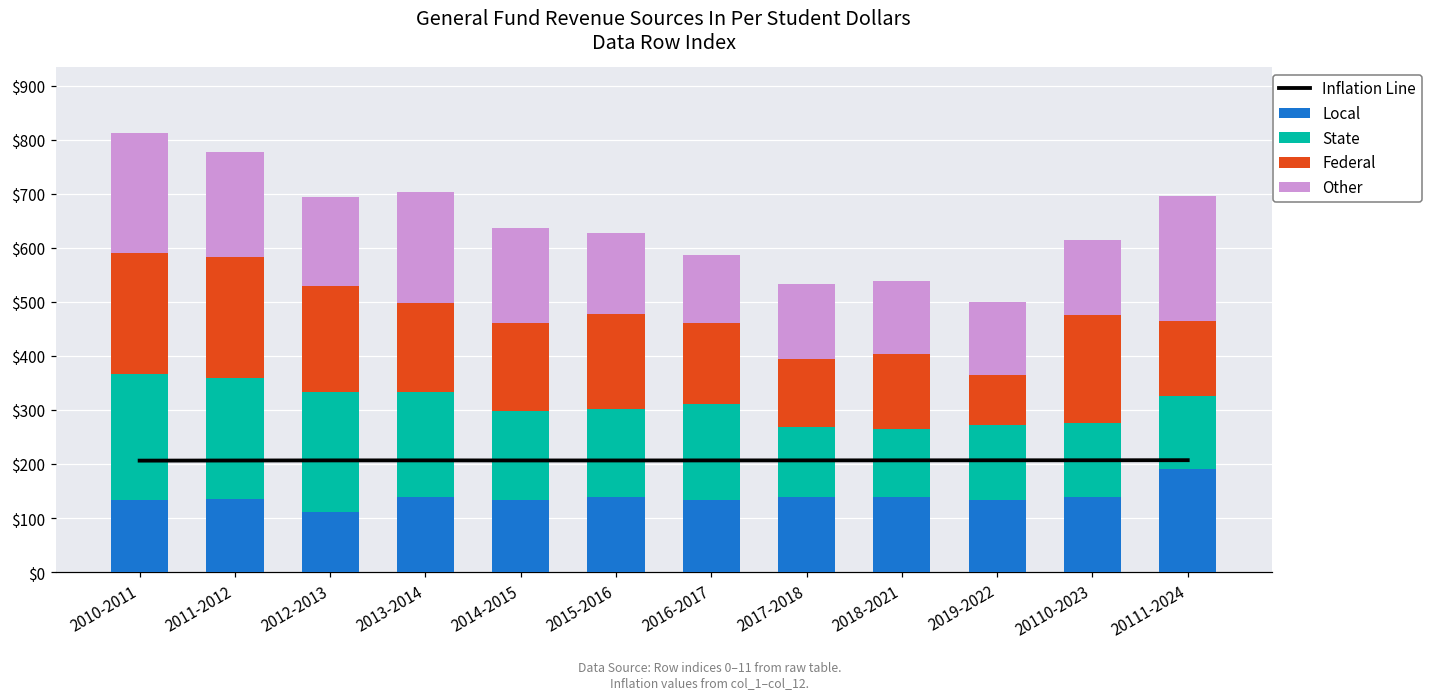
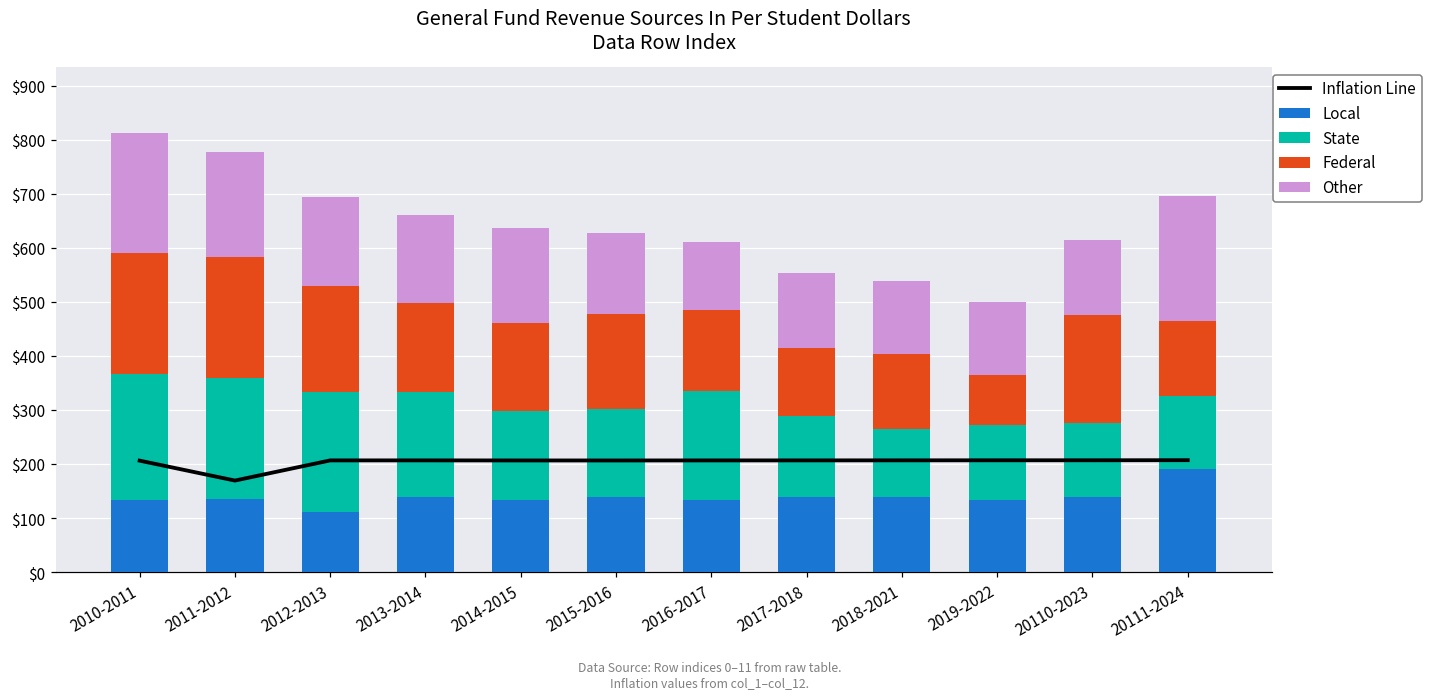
Inflation Line, 2011-2012: $210 -> $170
Other, 2013-2014: $210 -> $160
State, 2016-2017: $180 -> $200
State, 2017-2018: $130 -> $150
